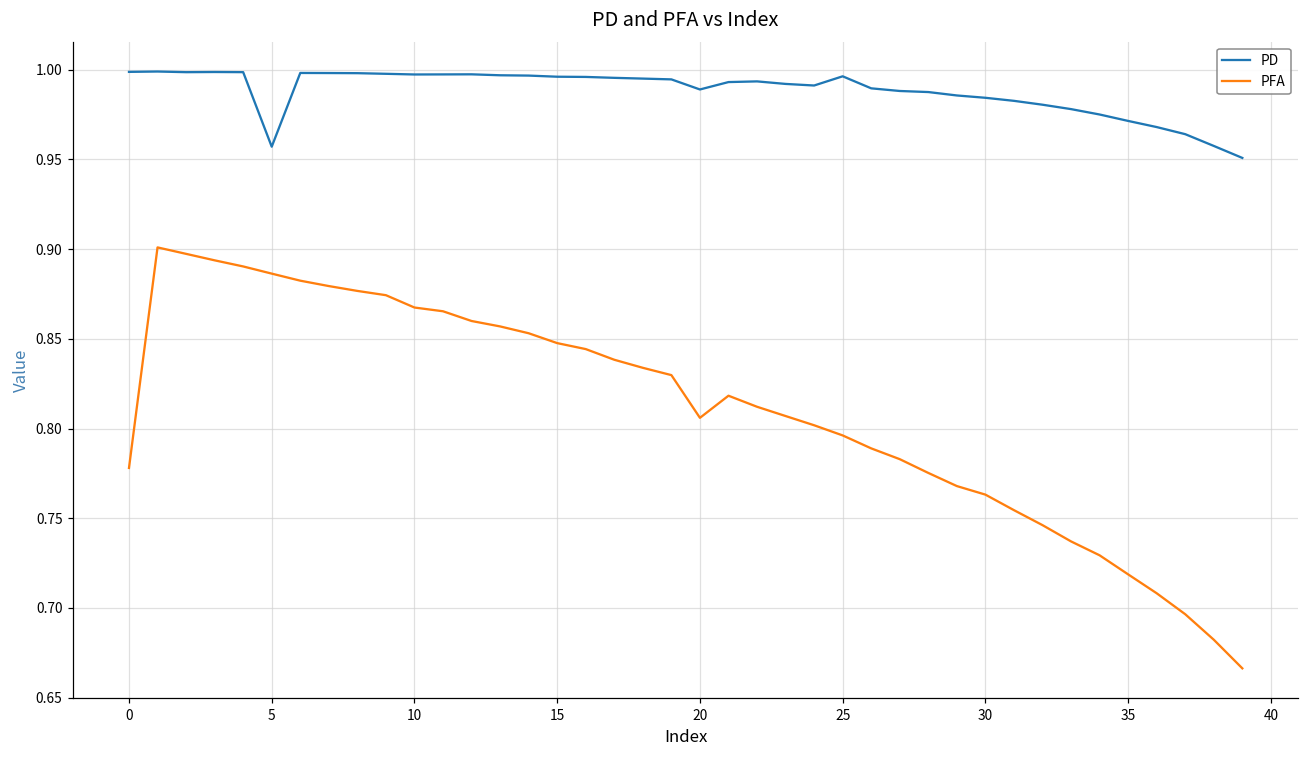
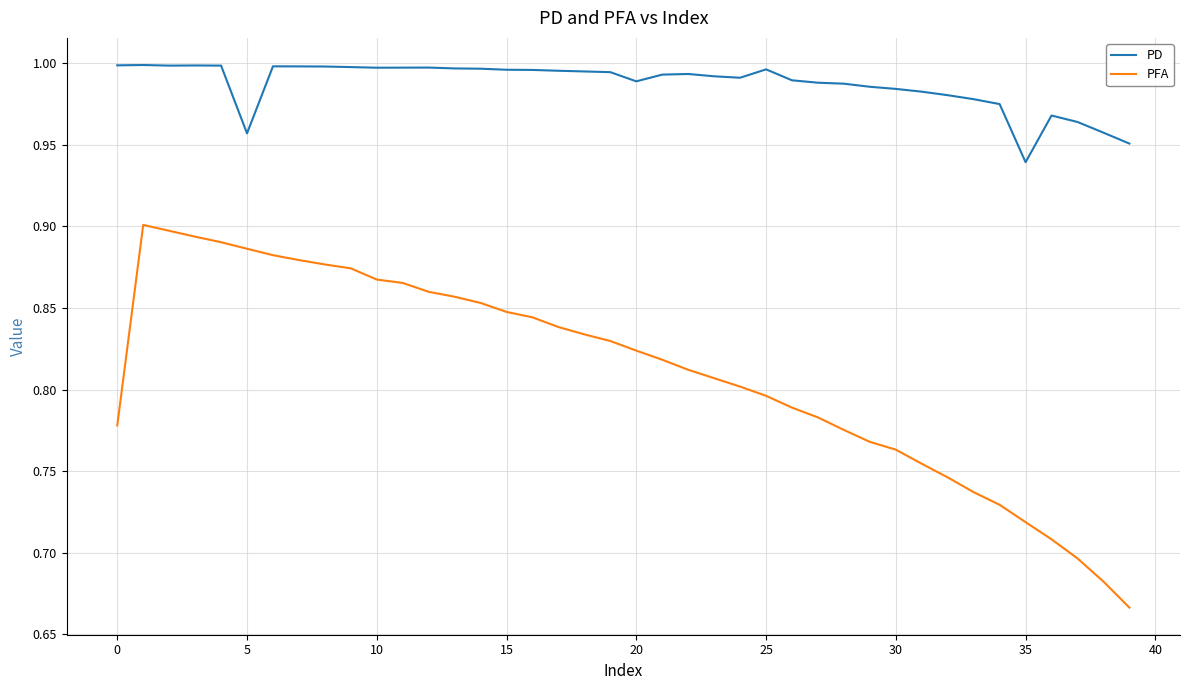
PFA, 20: 0.806 -> 0.824
PD, 35: 0.971 -> 0.939
